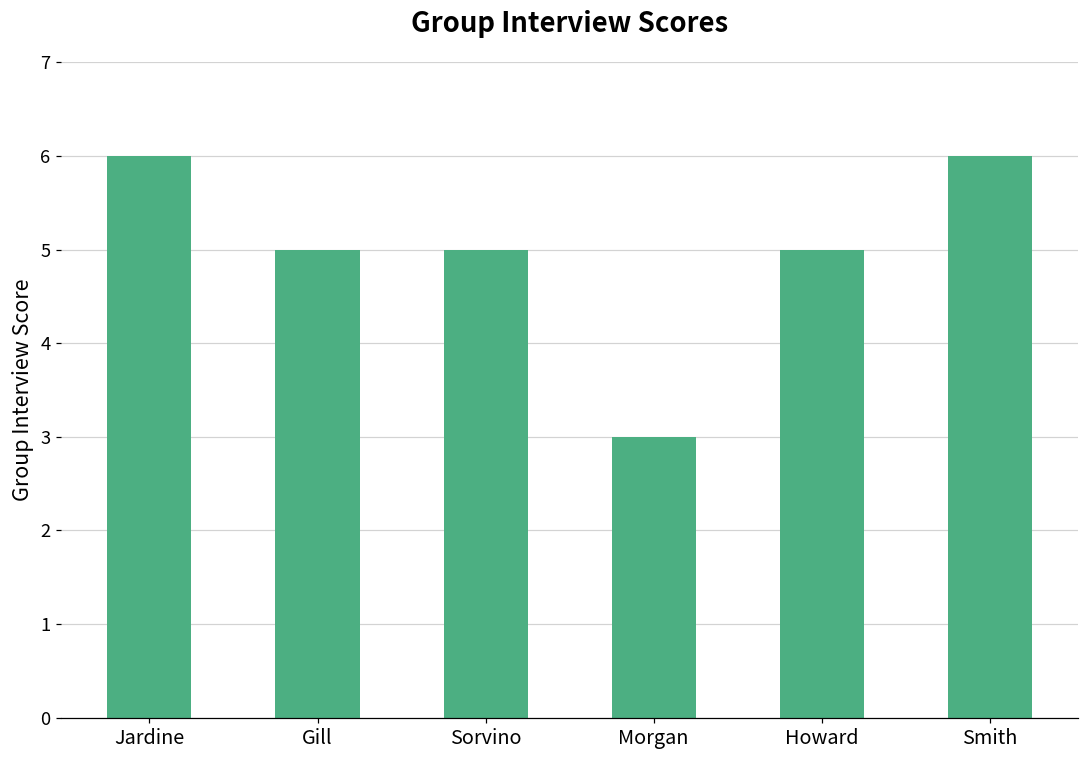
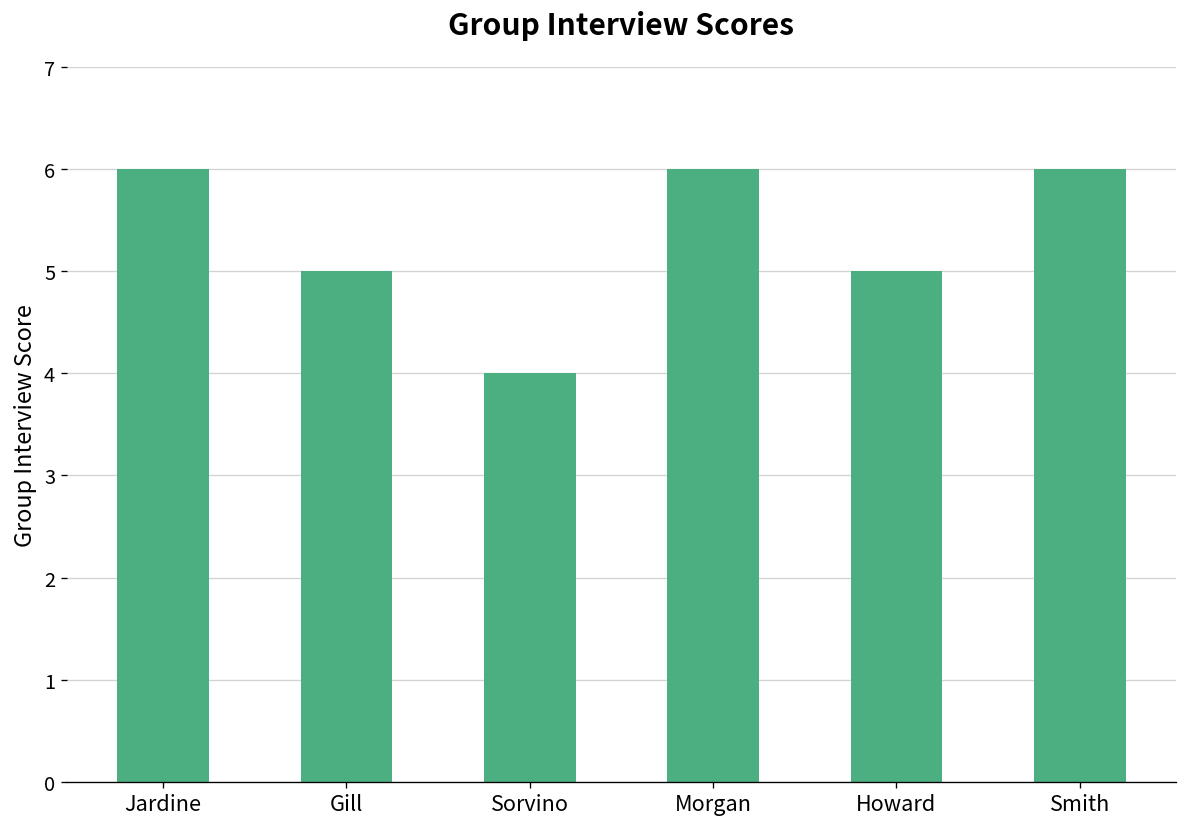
Sorvino: 5 -> 4
Morgan: 3 -> 6
